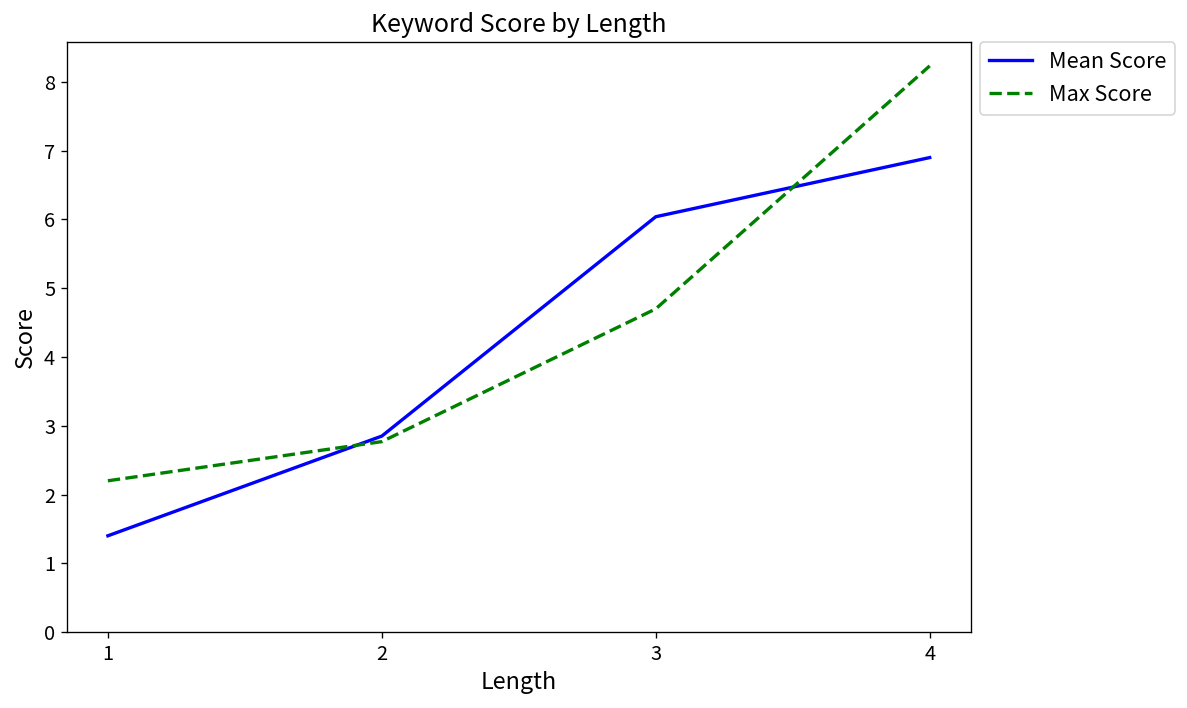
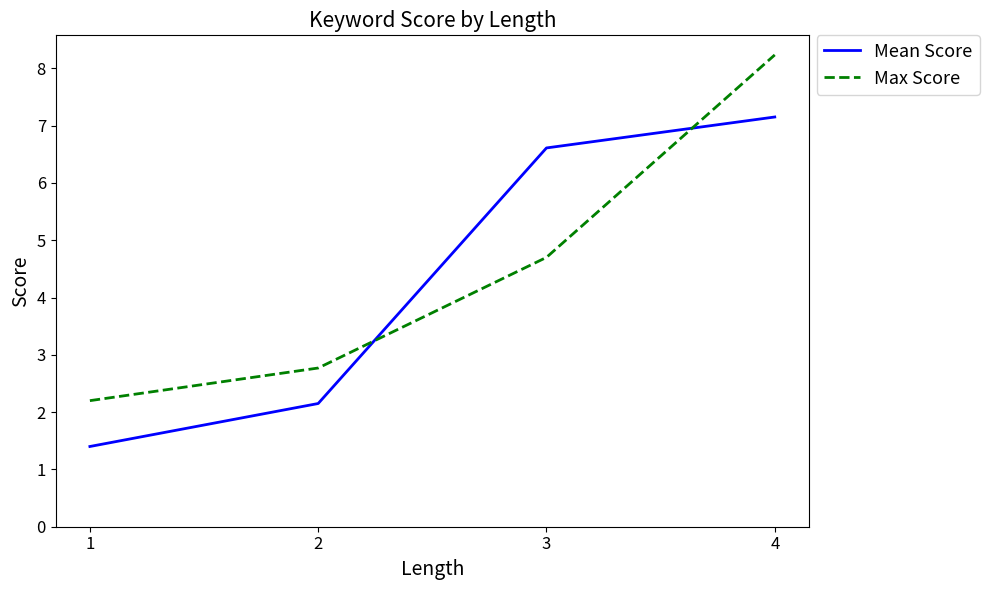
Mean Score, 2: 2.9 -> 2.2
Mean Score, 3: 6.0 -> 6.6
Mean Score, 4: 6.9 -> 7.2
